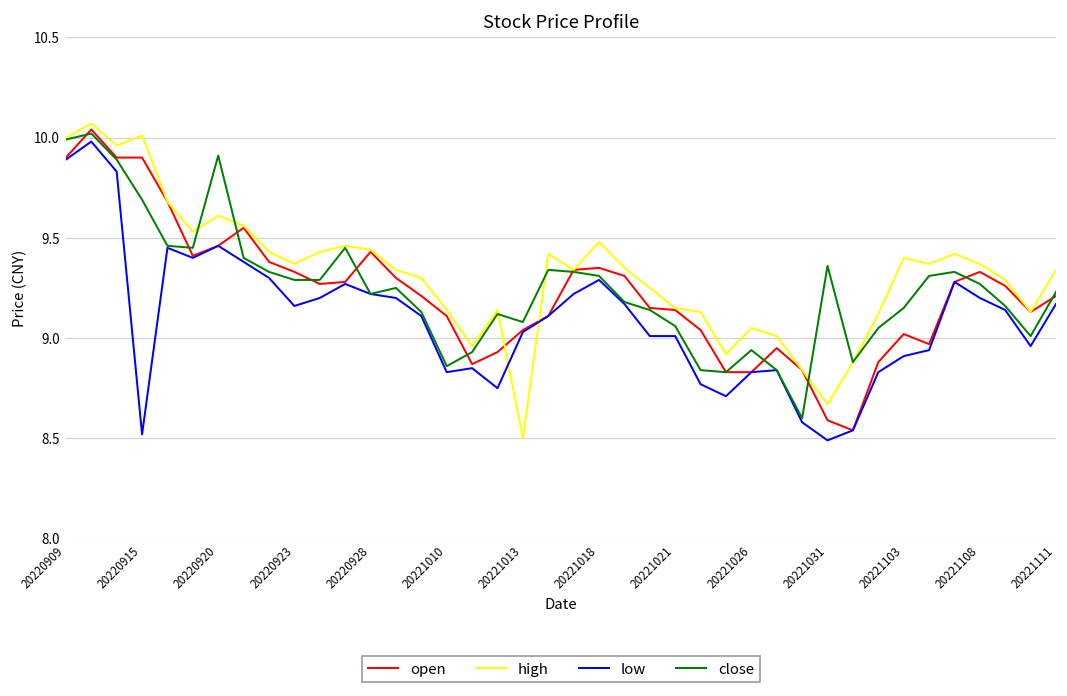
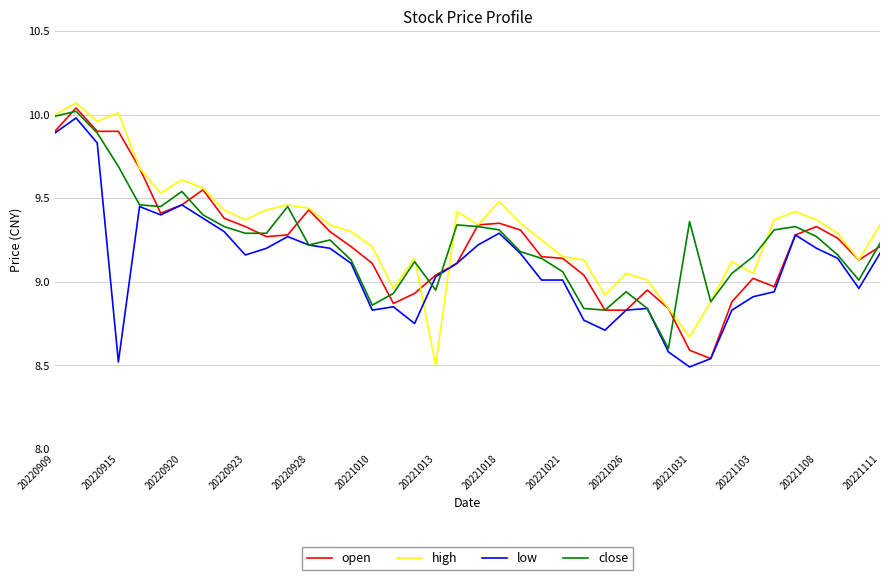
close, 20220920: 9.91 -> 9.54
high, 20221010: 9.14 -> 9.21
close, 20221013: 9.08 -> 8.95
high, 20221103: 9.40 -> 9.05
